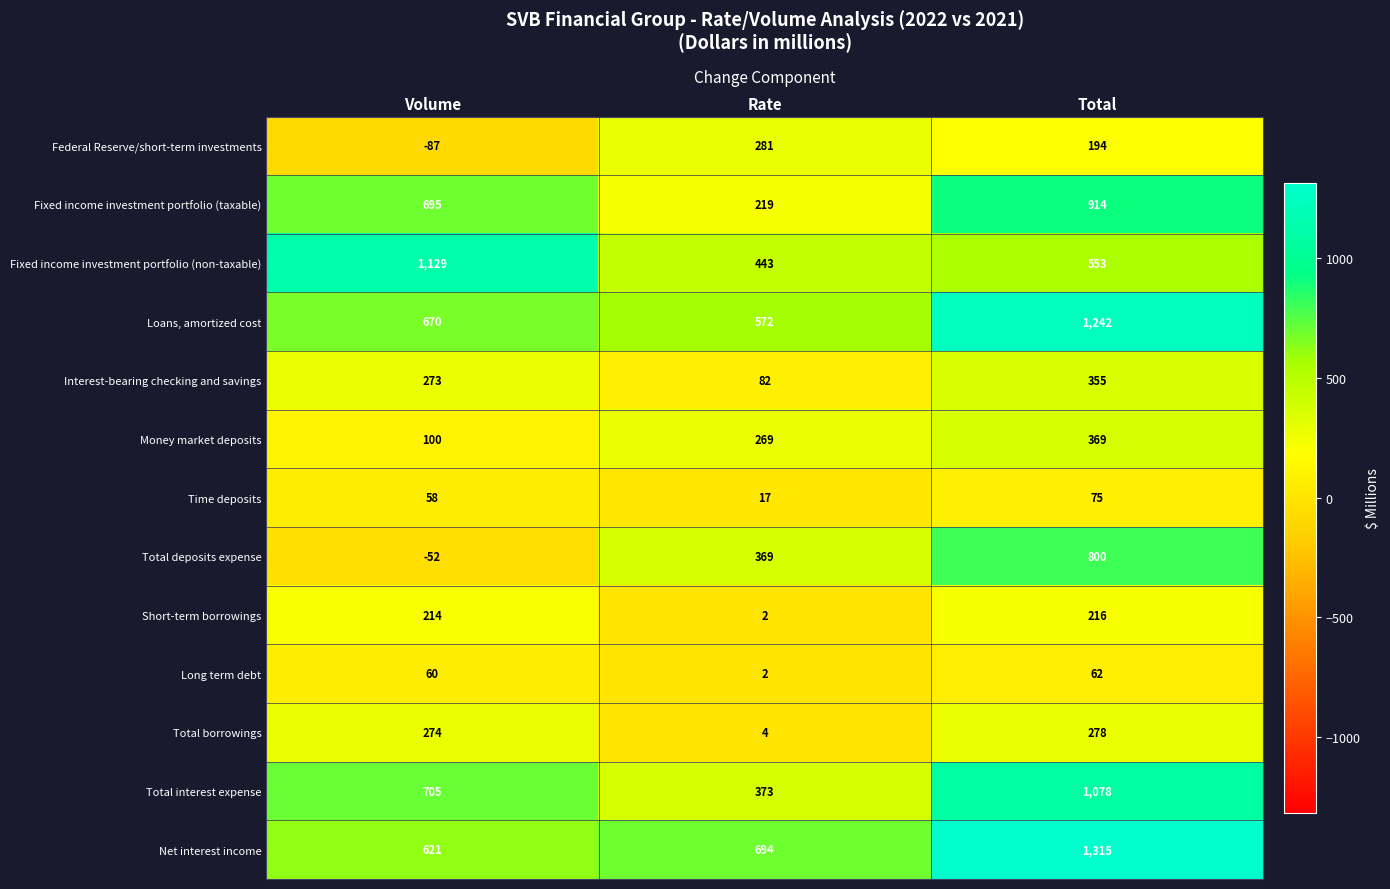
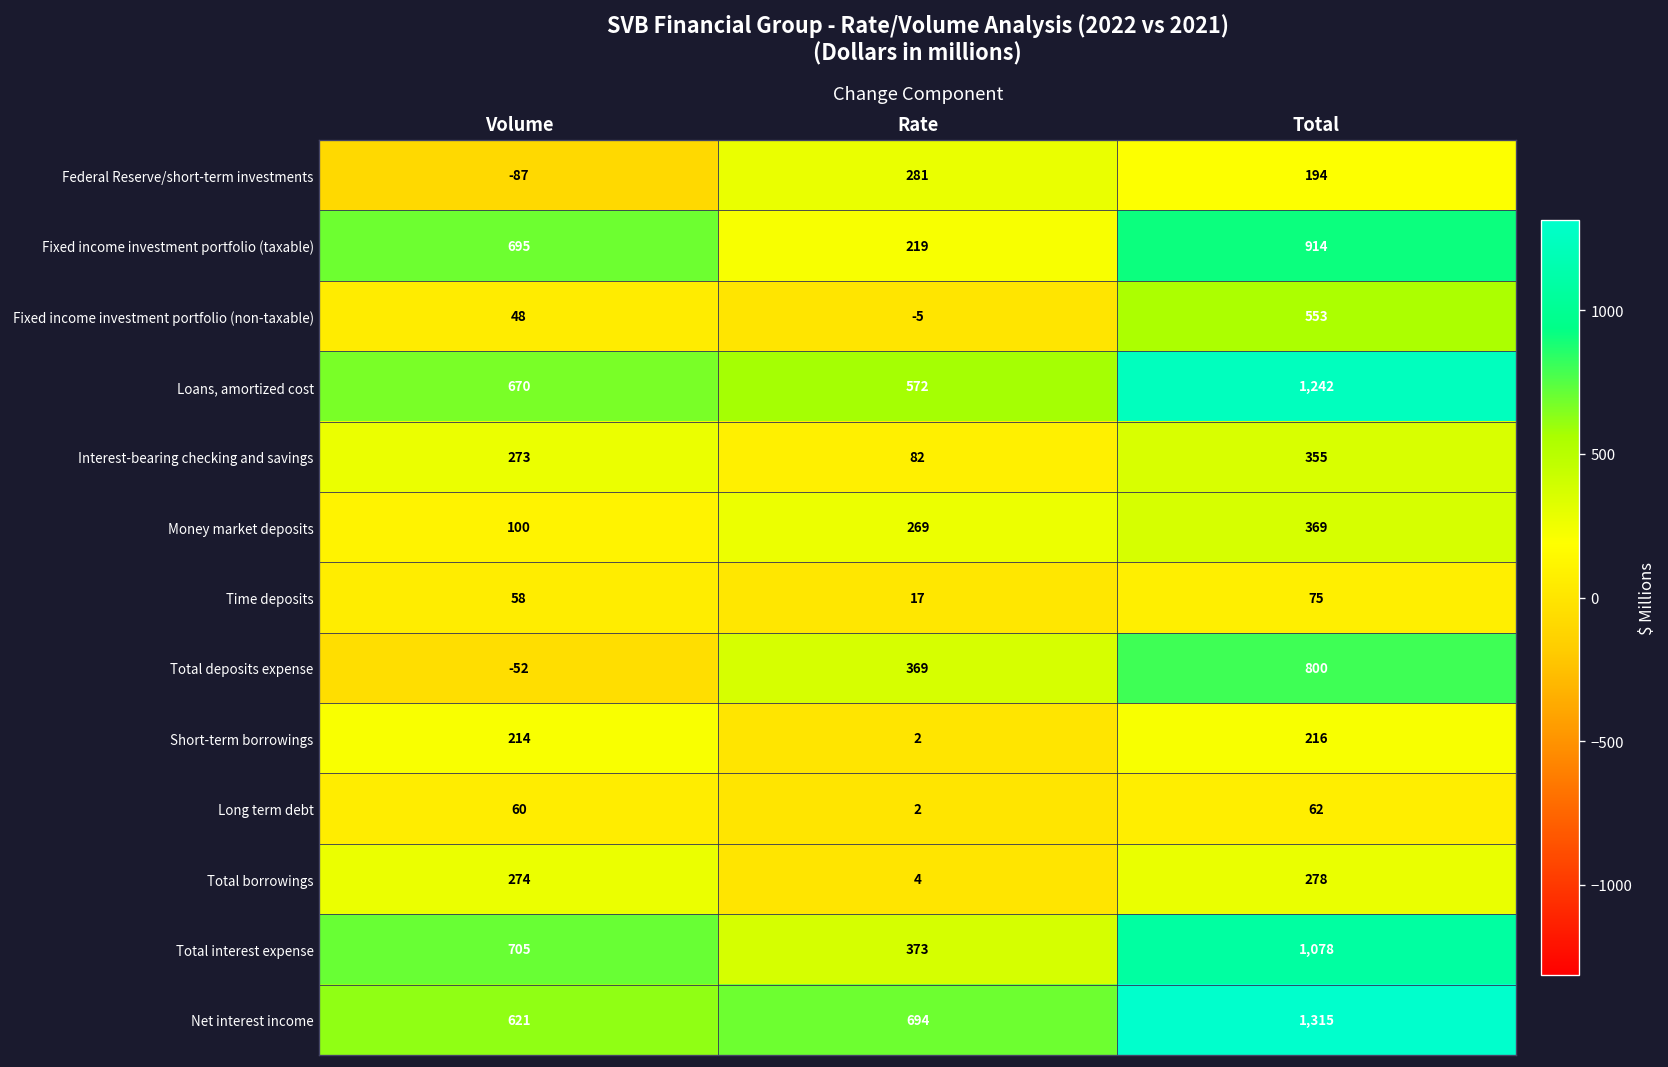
Fixed income investment portfolio (non-taxable), Volume: 1,129 -> 48
Fixed income investment portfolio (non-taxable), Rate: 443 -> -5
